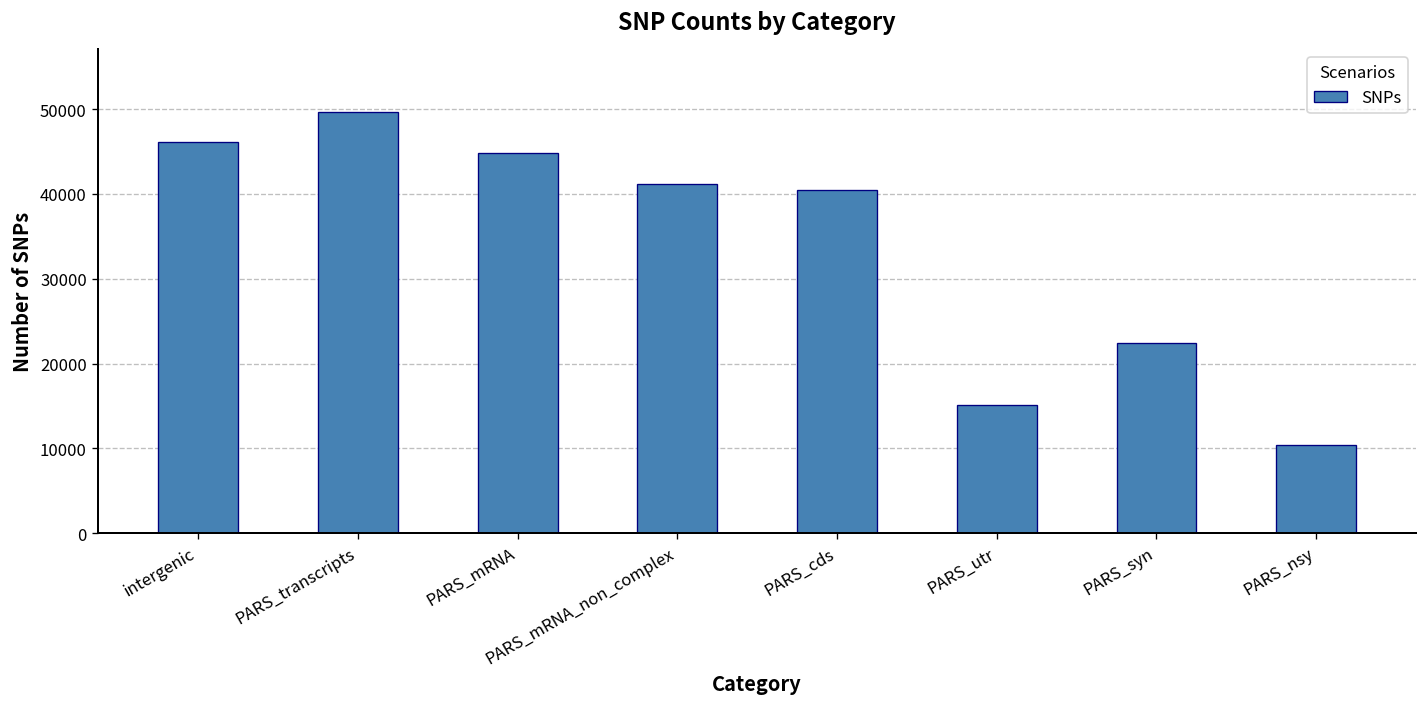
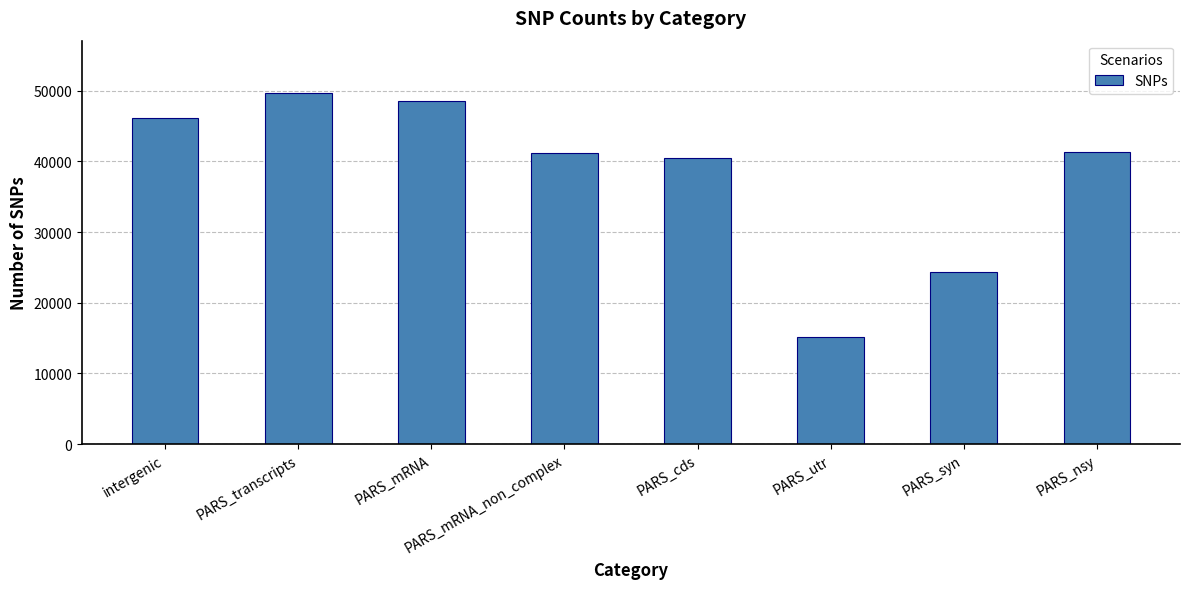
PARS_mRNA: 45000 -> 49000
PARS_syn: 22000 -> 24000
PARS_nsy: 10000 -> 41000
